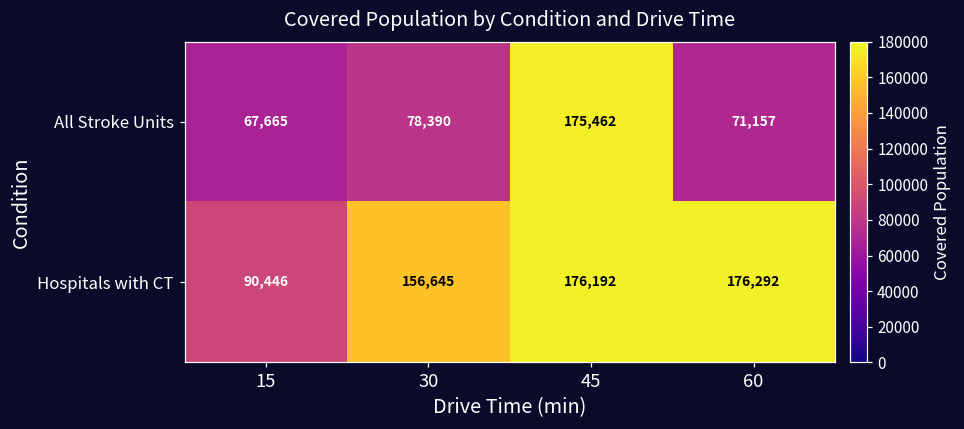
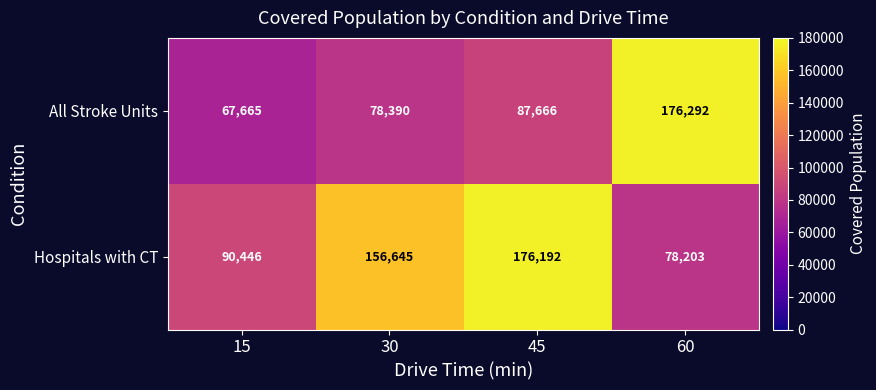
All Stroke Units, 45: 175,462 -> 87,666
All Stroke Units, 60: 71,157 -> 176,292
Hospitals with CT, 60: 176,292 -> 78,203
